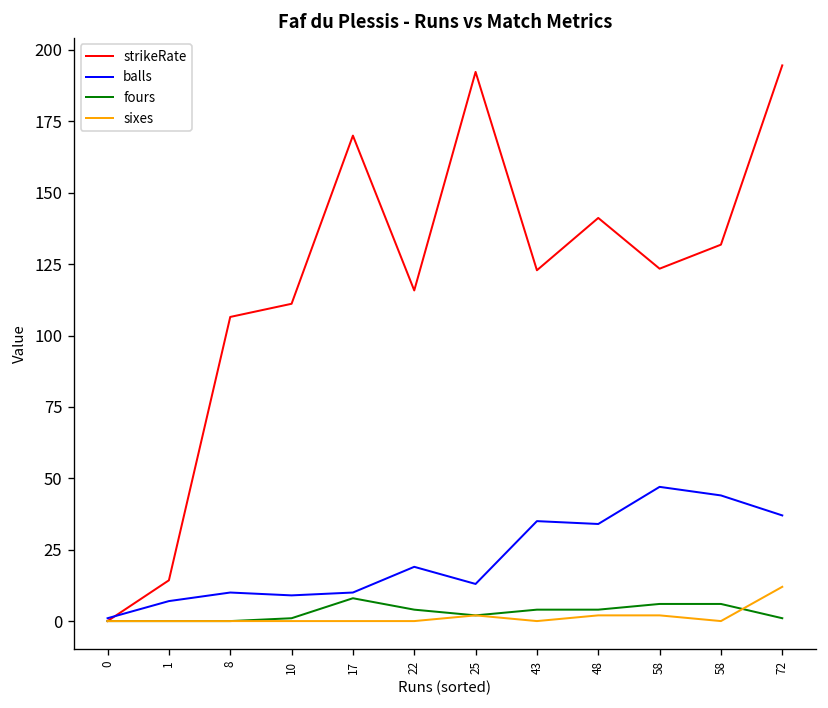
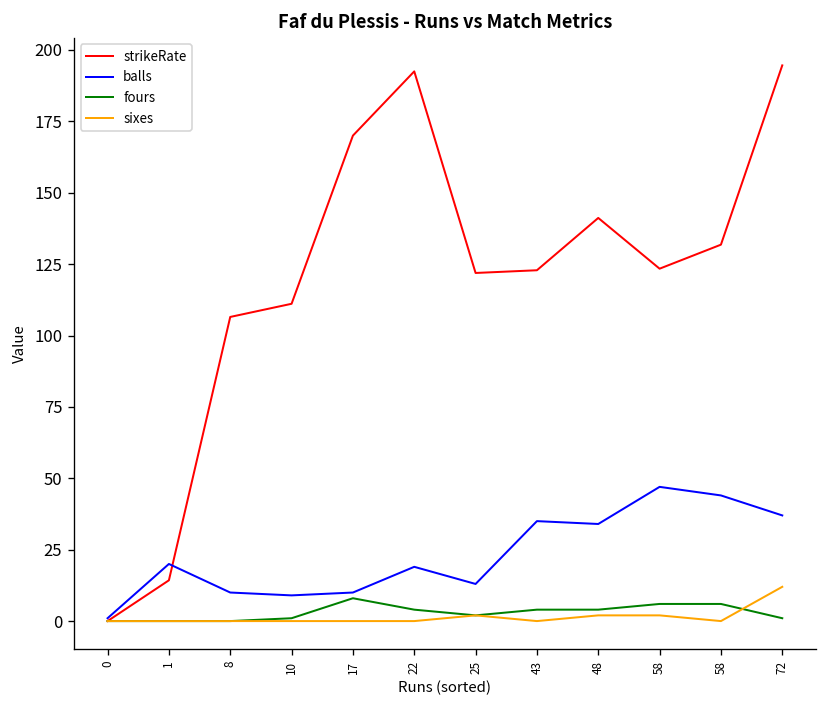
balls, 1: 7 -> 20
strikeRate, 22: 116 -> 192
strikeRate, 25: 192 -> 122
